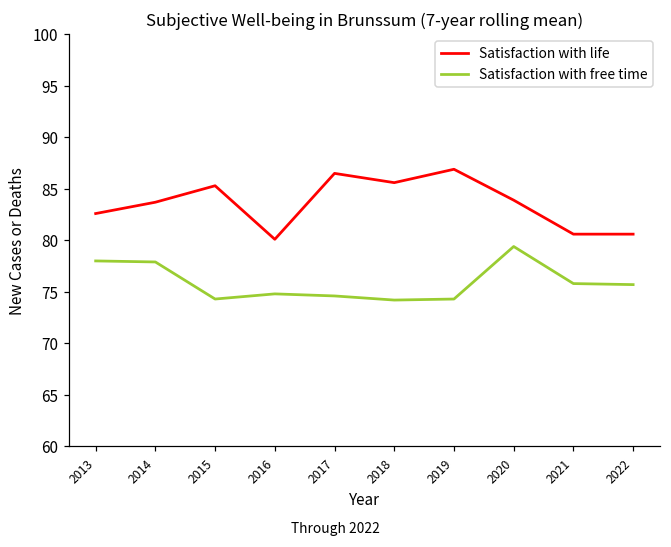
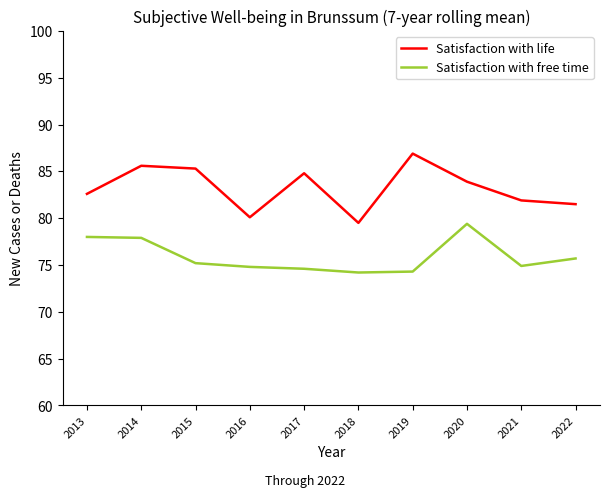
Satisfaction with life, 2014: 84 -> 86
Satisfaction with free time, 2015: 74 -> 75
Satisfaction with life, 2017: 87 -> 85
Satisfaction with life, 2018: 86 -> 80
Satisfaction with life, 2021: 81 -> 82
Satisfaction with free time, 2021: 76 -> 75
Satisfaction with life, 2022: 81 -> 82
